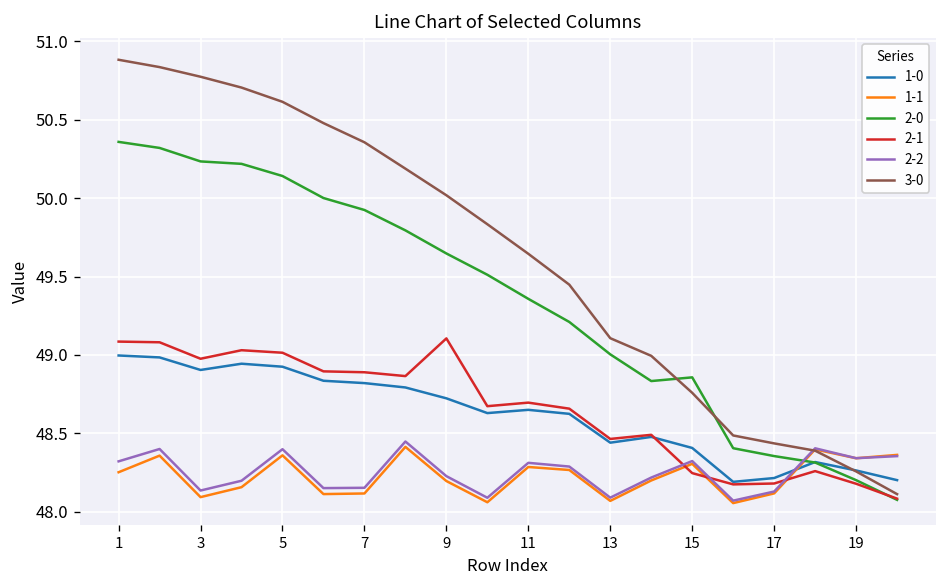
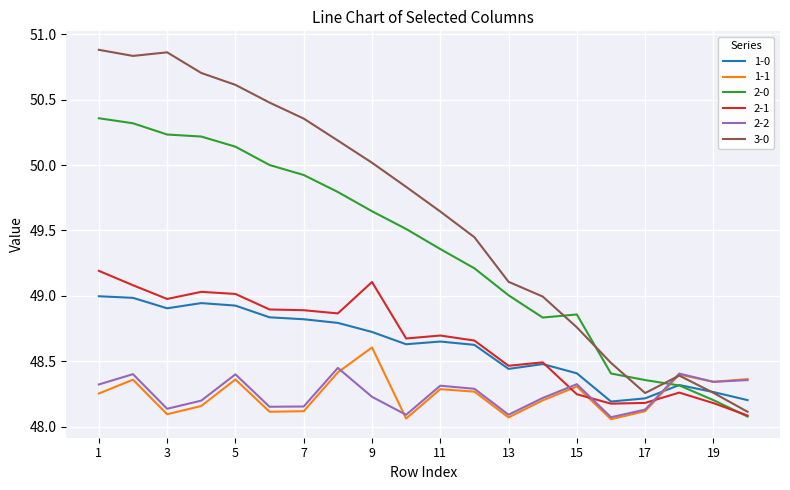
2-1, 1: 49.09 -> 49.19
3-0, 3: 50.77 -> 50.86
1-1, 9: 48.20 -> 48.61
3-0, 17: 48.44 -> 48.26
